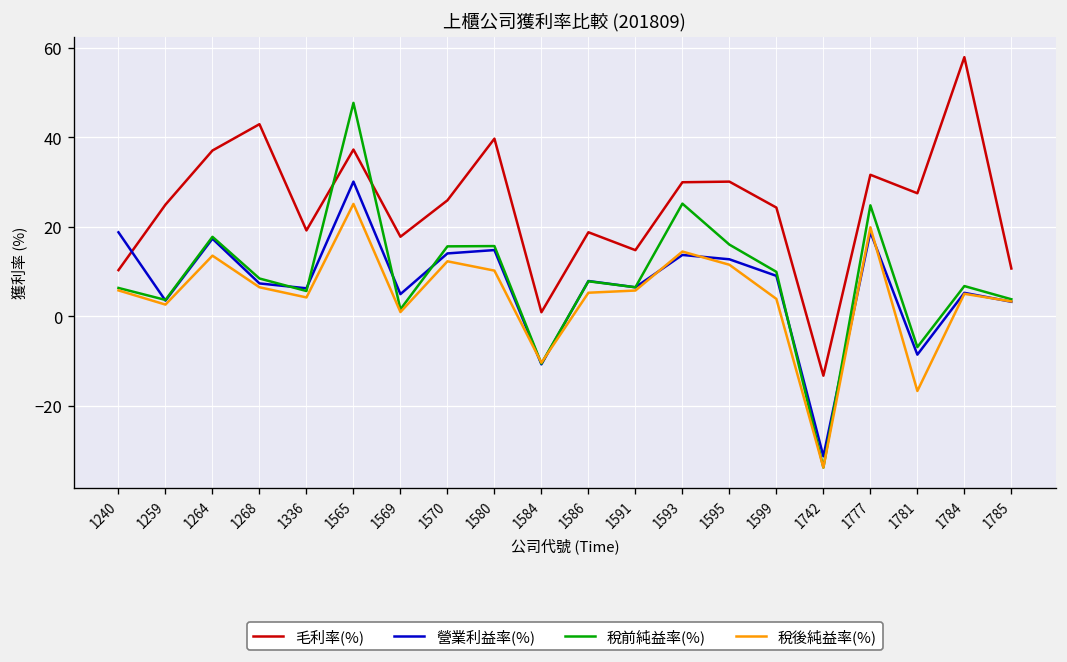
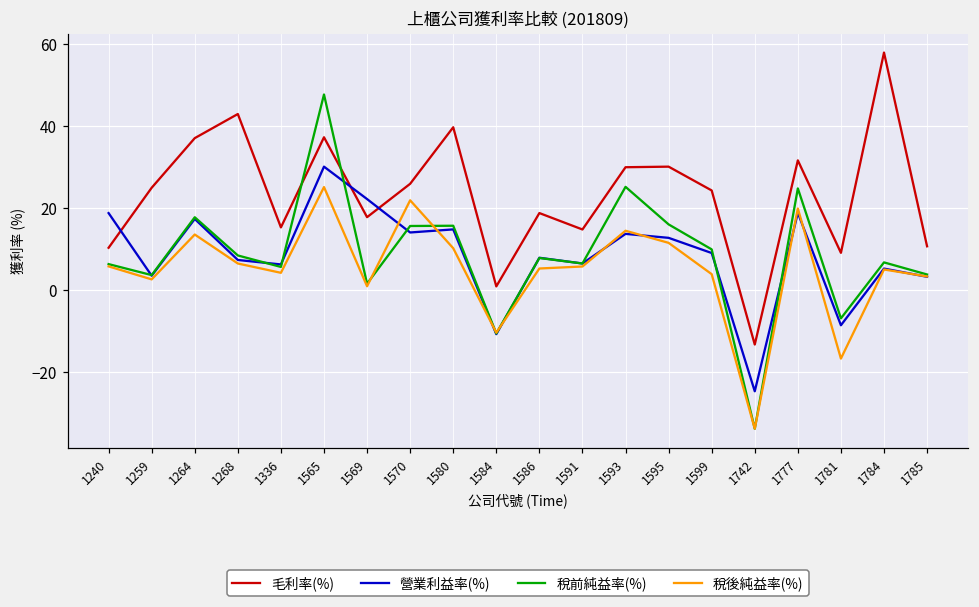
毛利率(%), 1336: 19 -> 15
營業利益率(%), 1569: 5 -> 22
稅後純益率(%), 1570: 12 -> 22
營業利益率(%), 1742: -31 -> -25
毛利率(%), 1781: 28 -> 9
